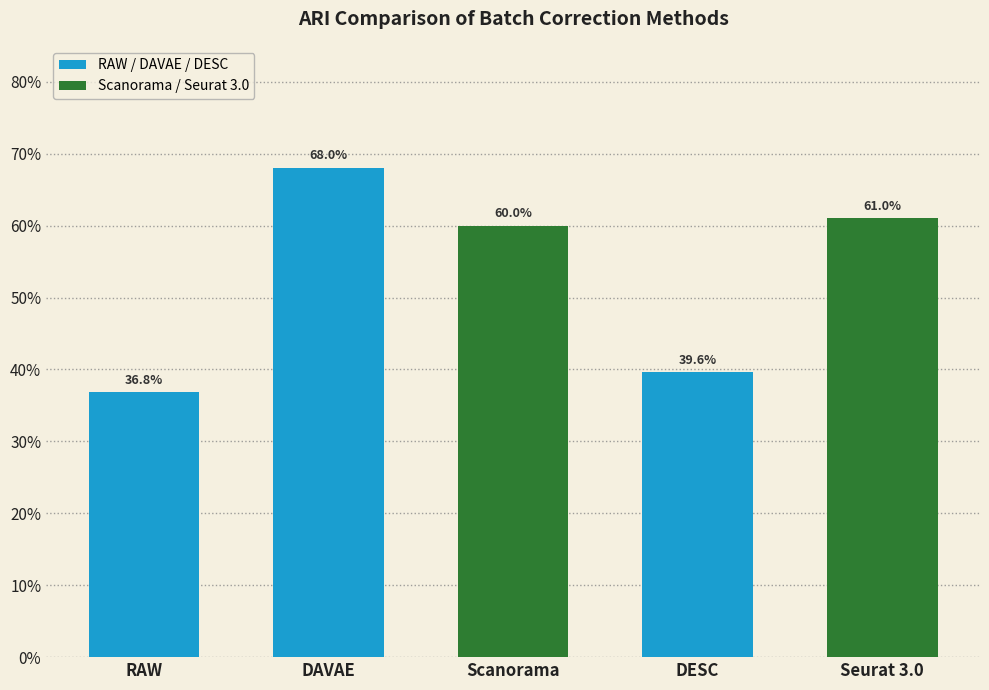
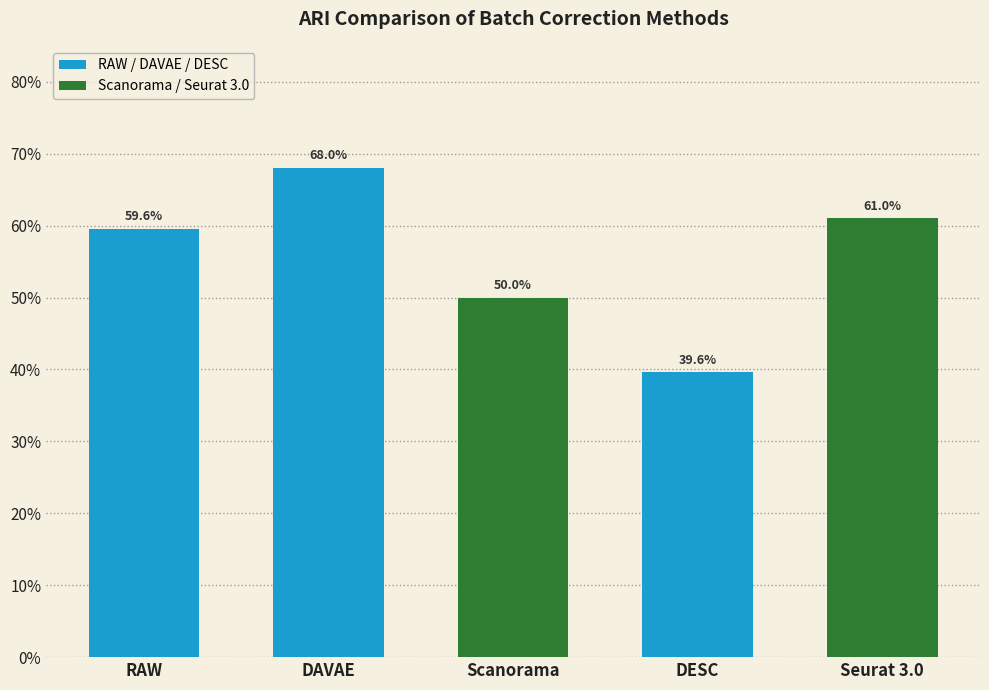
RAW: 36.8% -> 59.6%
Scanorama: 60.0% -> 50.0%
